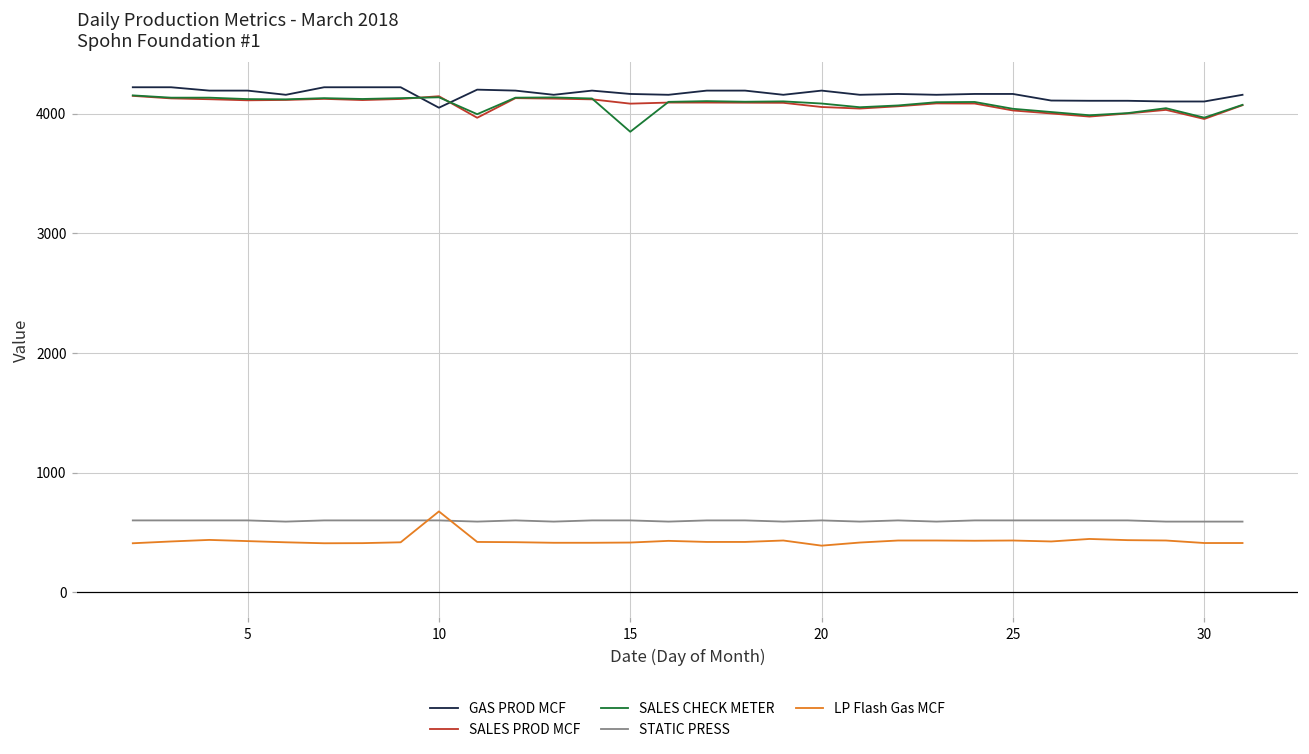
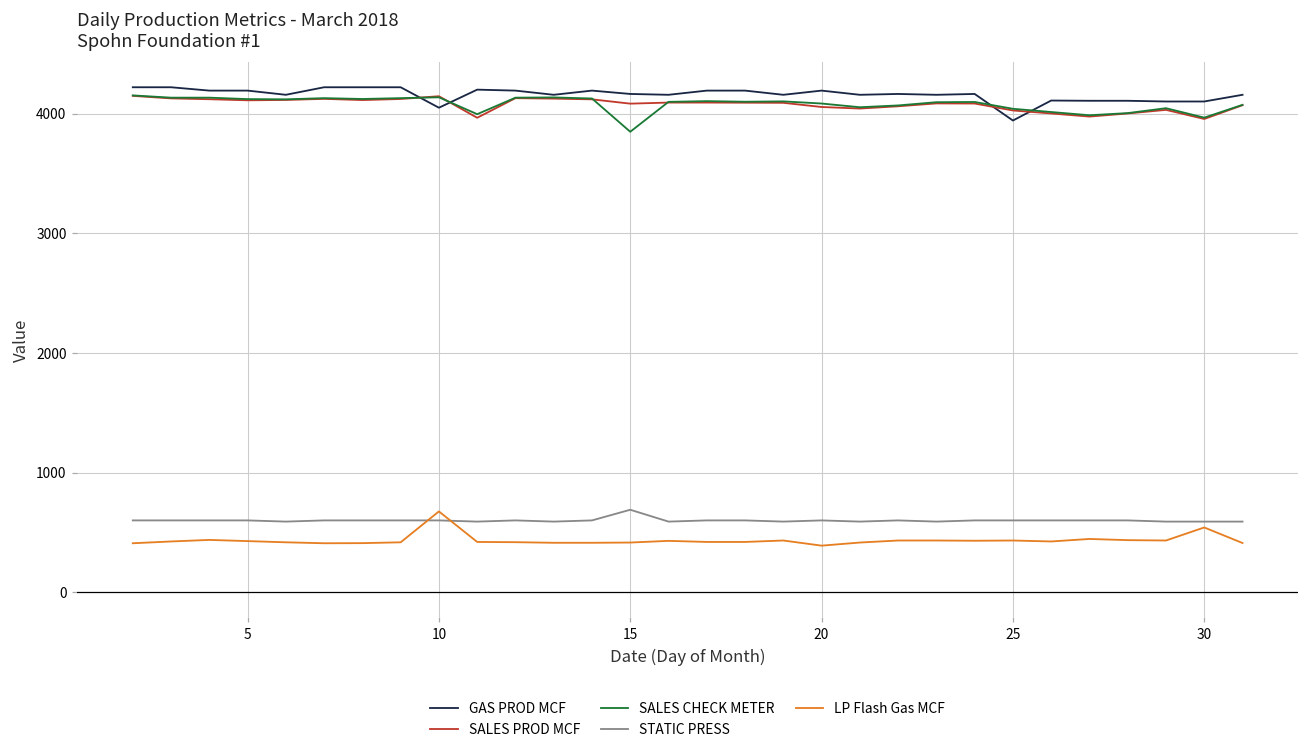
STATIC PRESS, 15: 600 -> 690
GAS PROD MCF, 25: 4160 -> 3940
LP Flash Gas MCF, 30: 410 -> 540
